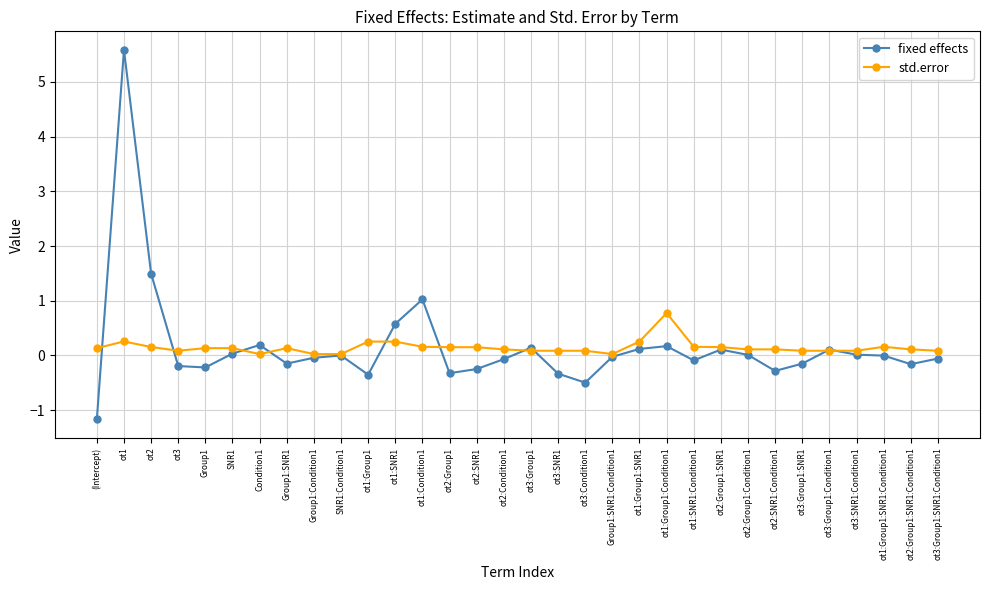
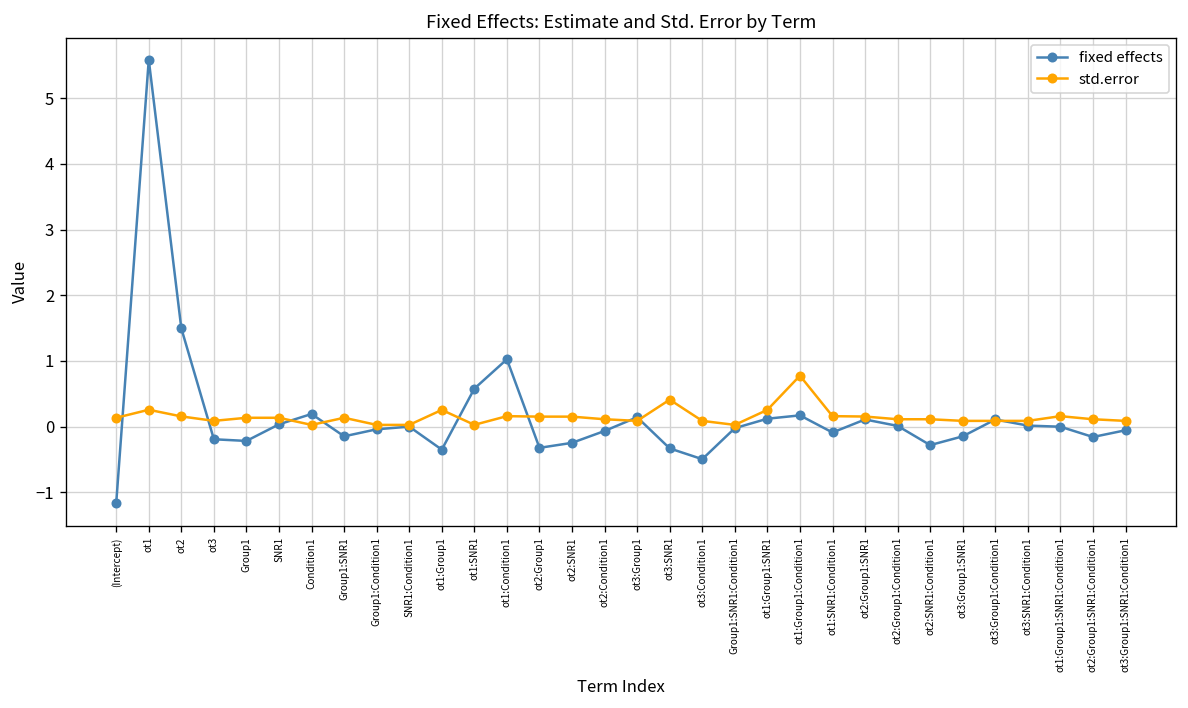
std.error, ot1:SNR1: 0.3 -> 0.0
std.error, ot3:SNR1: 0.1 -> 0.4
